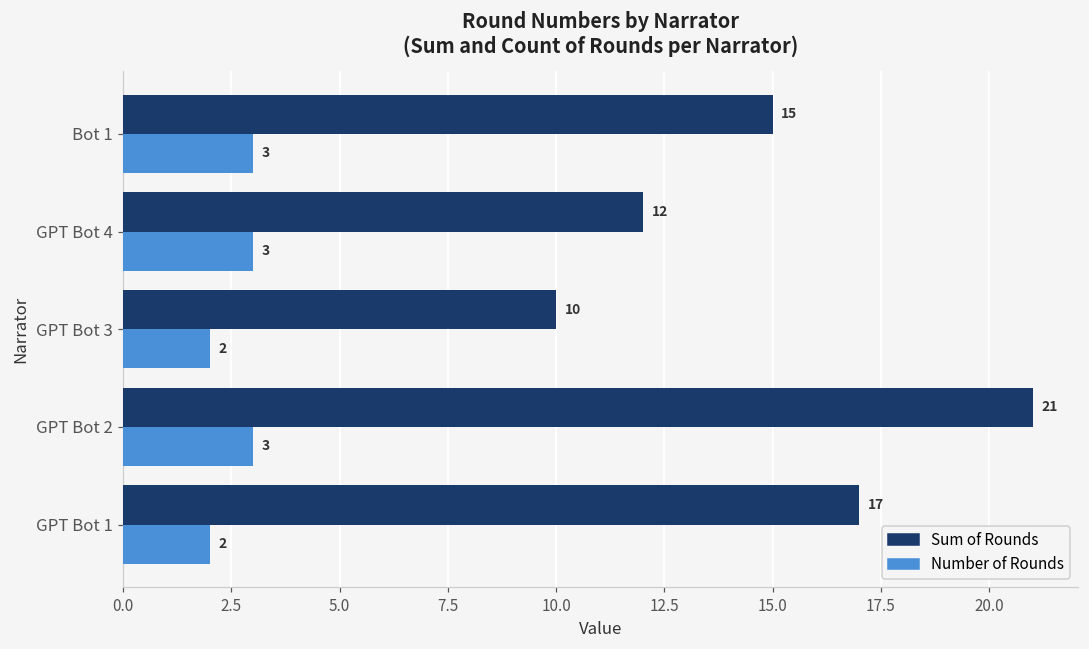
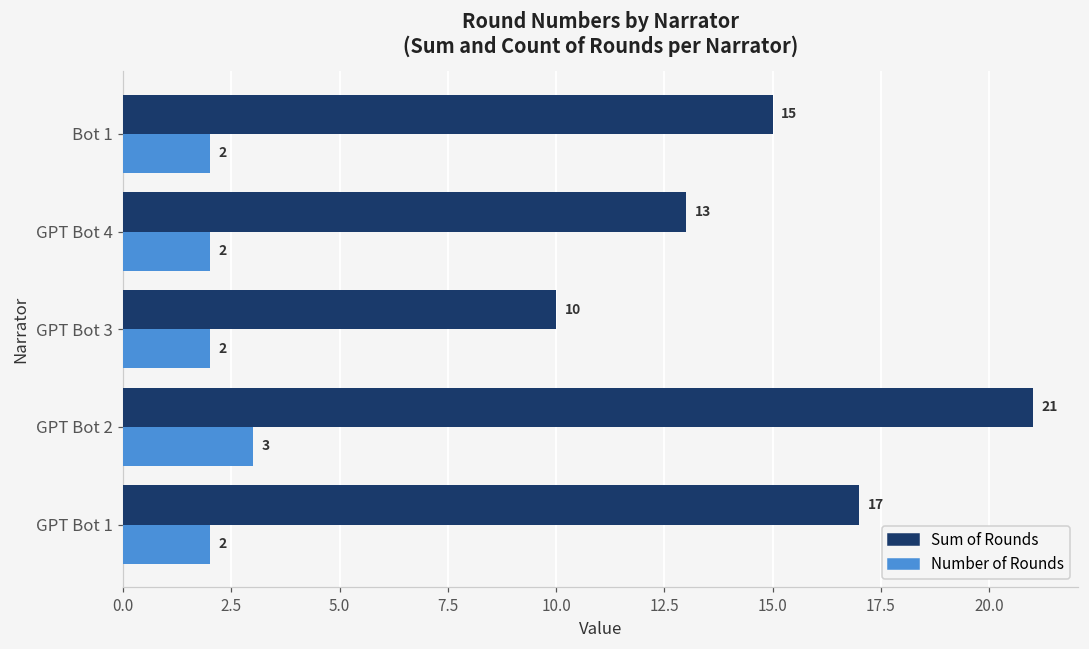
Number of Rounds, Bot 1: 3 -> 2
Sum of Rounds, GPT Bot 4: 12 -> 13
Number of Rounds, GPT Bot 4: 3 -> 2
